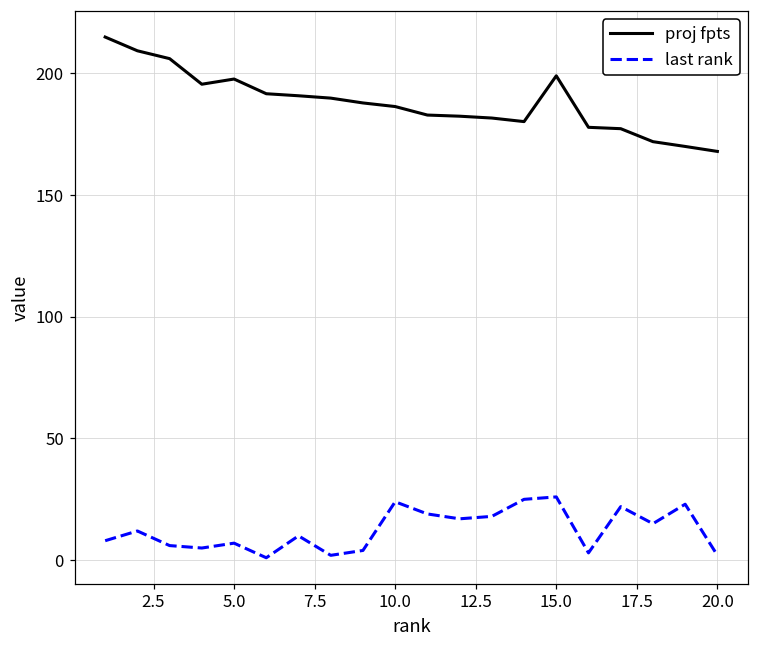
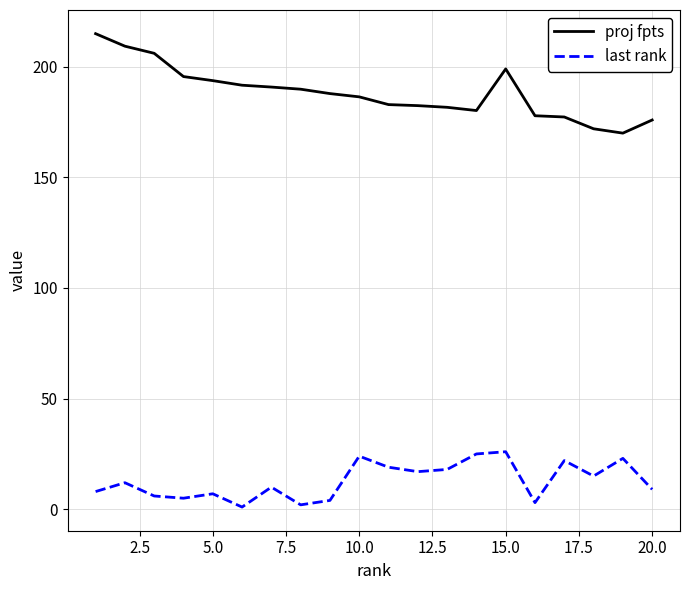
proj fpts, 5.0: 198 -> 194
proj fpts, 20.0: 168 -> 176
last rank, 20.0: 2 -> 9
